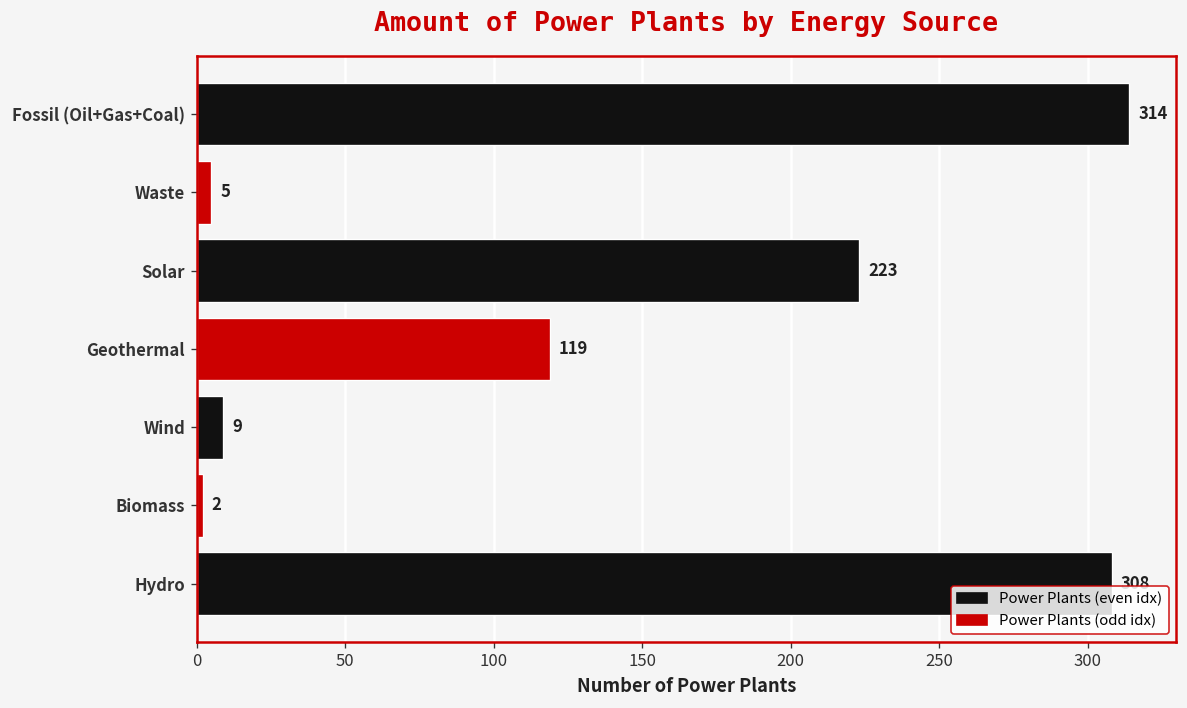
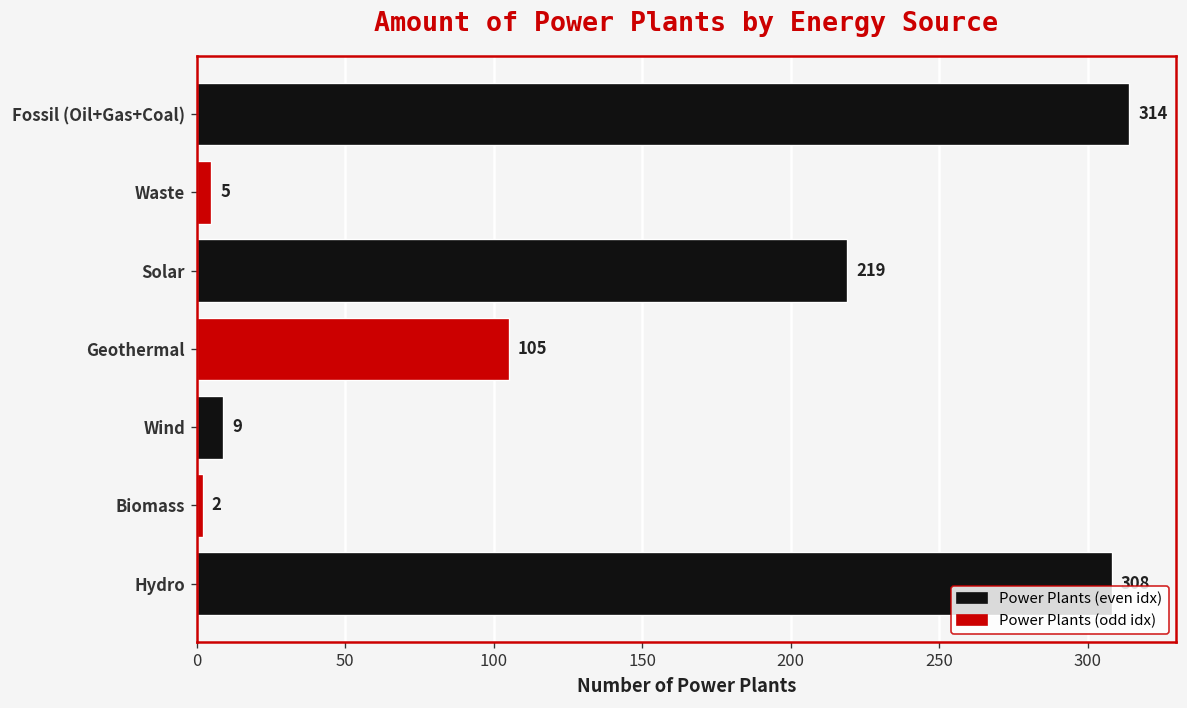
Solar: 223 -> 219
Geothermal: 119 -> 105
